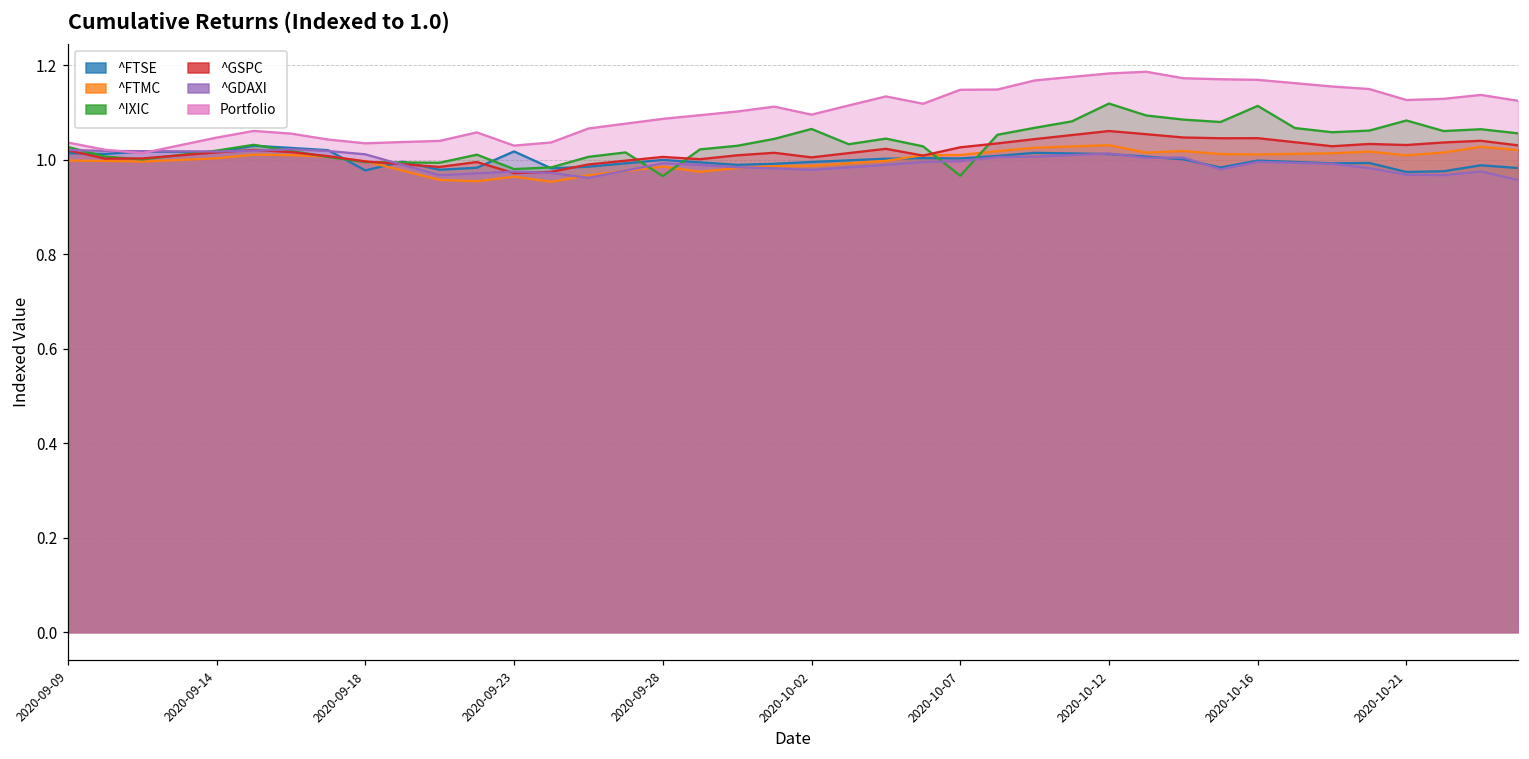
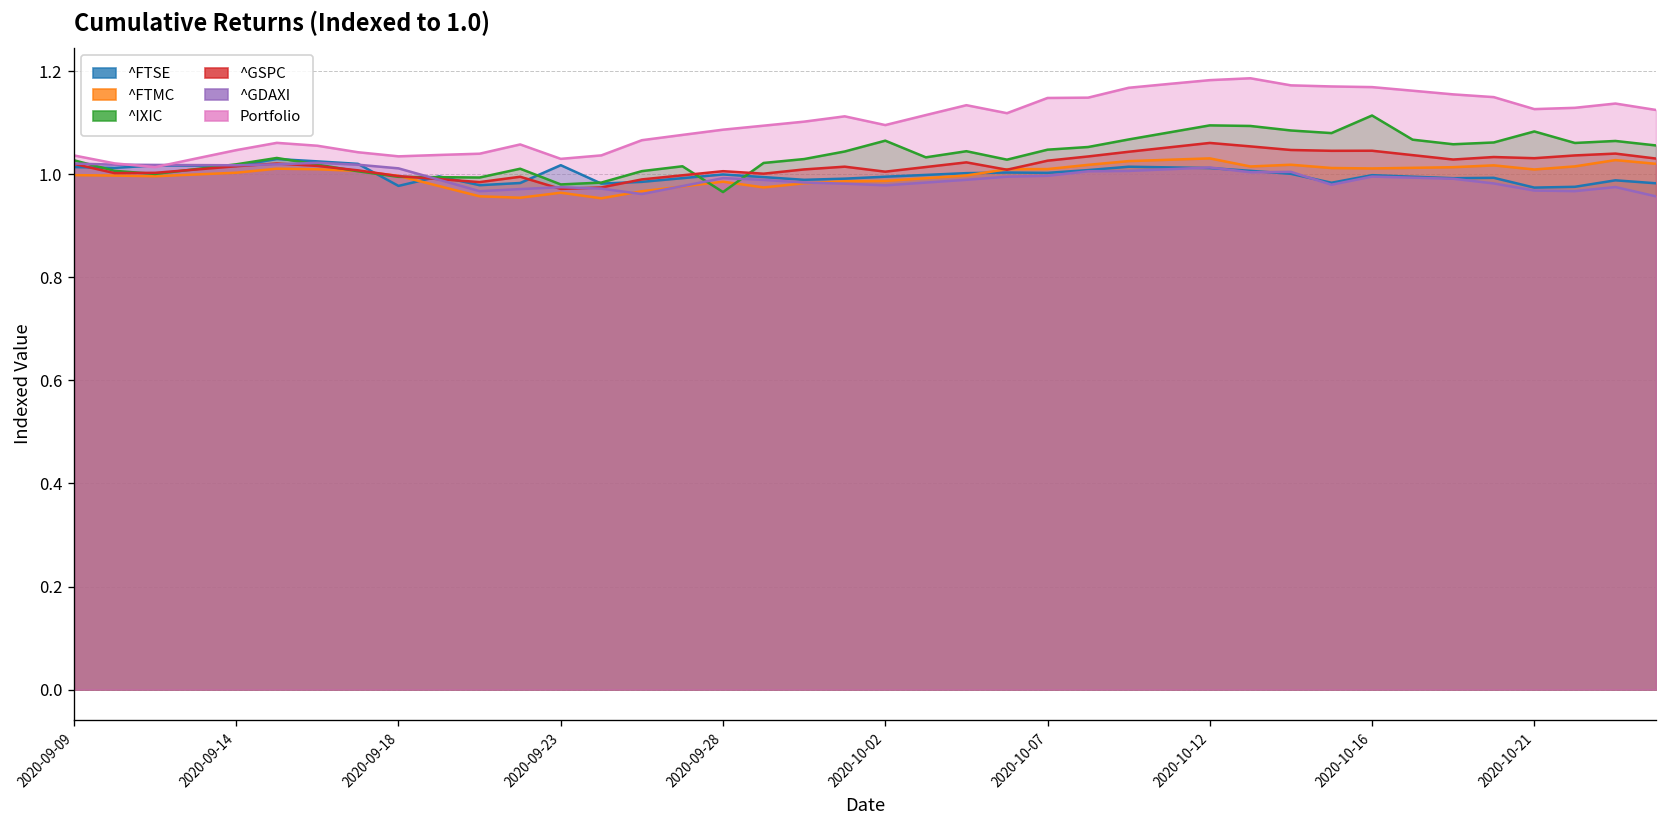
^IXIC, 2020-10-07: 0.97 -> 1.05
^IXIC, 2020-10-12: 1.12 -> 1.09
